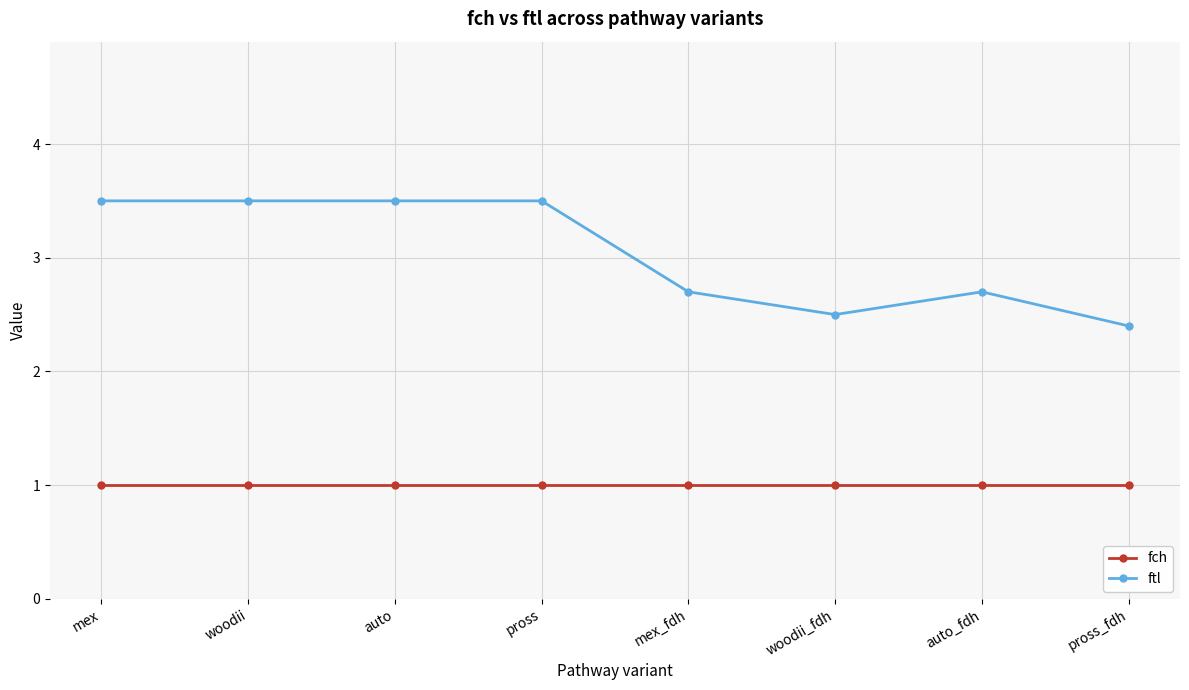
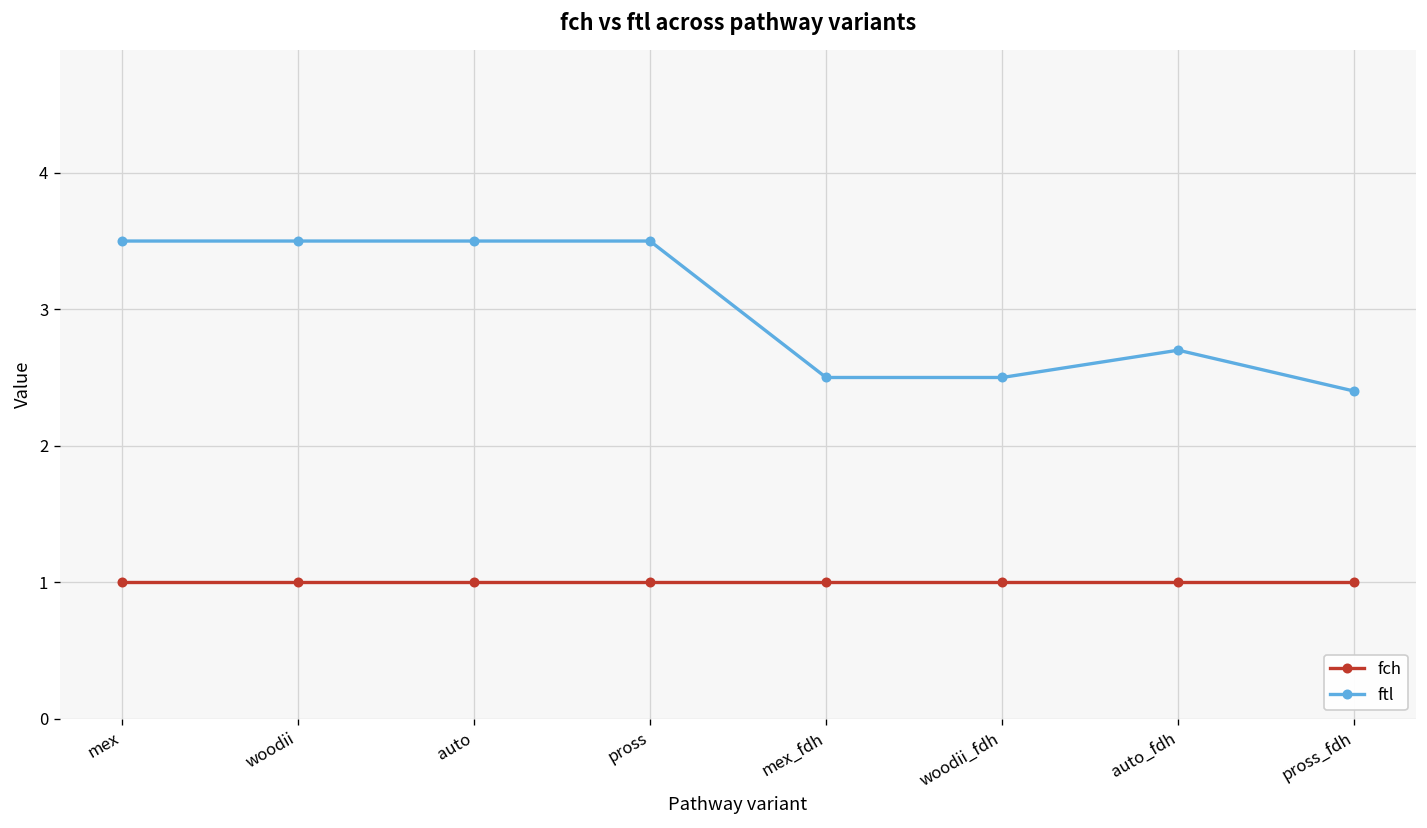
ftl, mex_fdh: 2.7 -> 2.5
